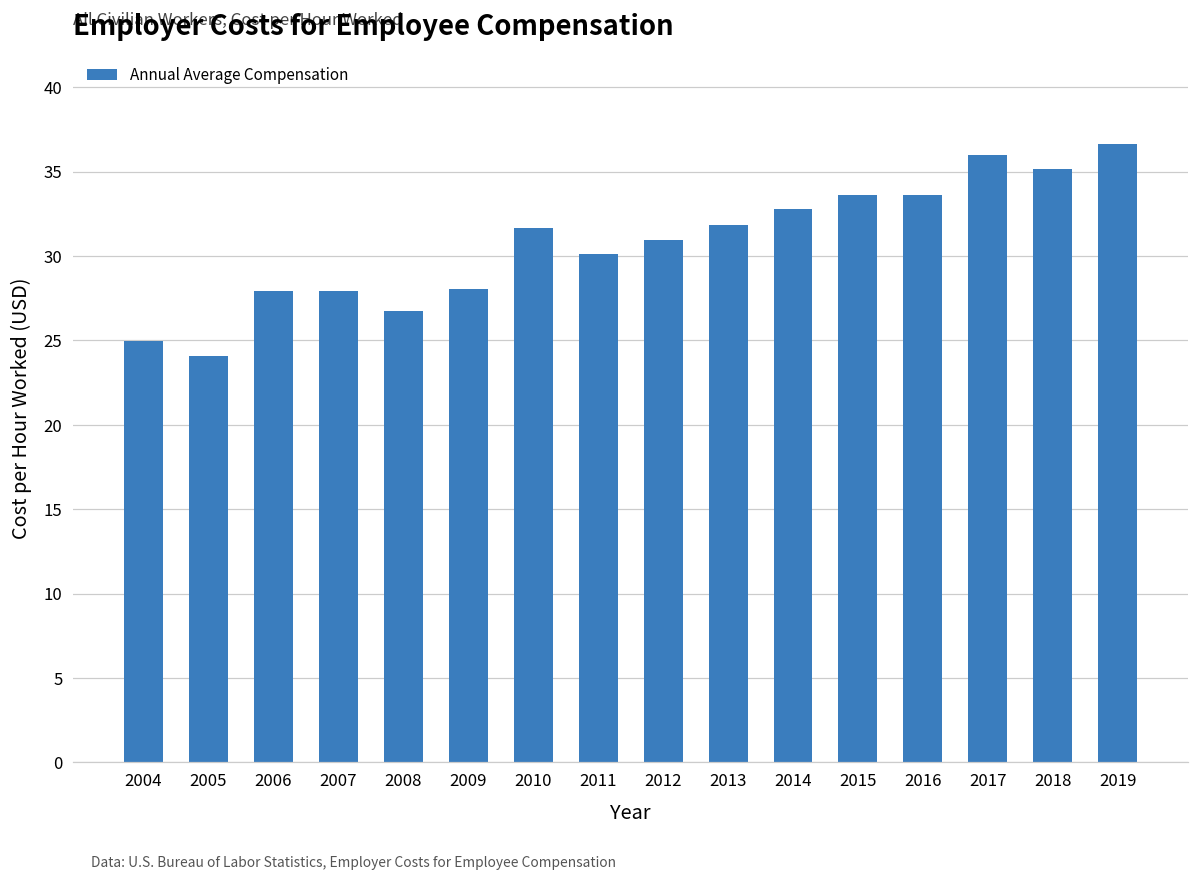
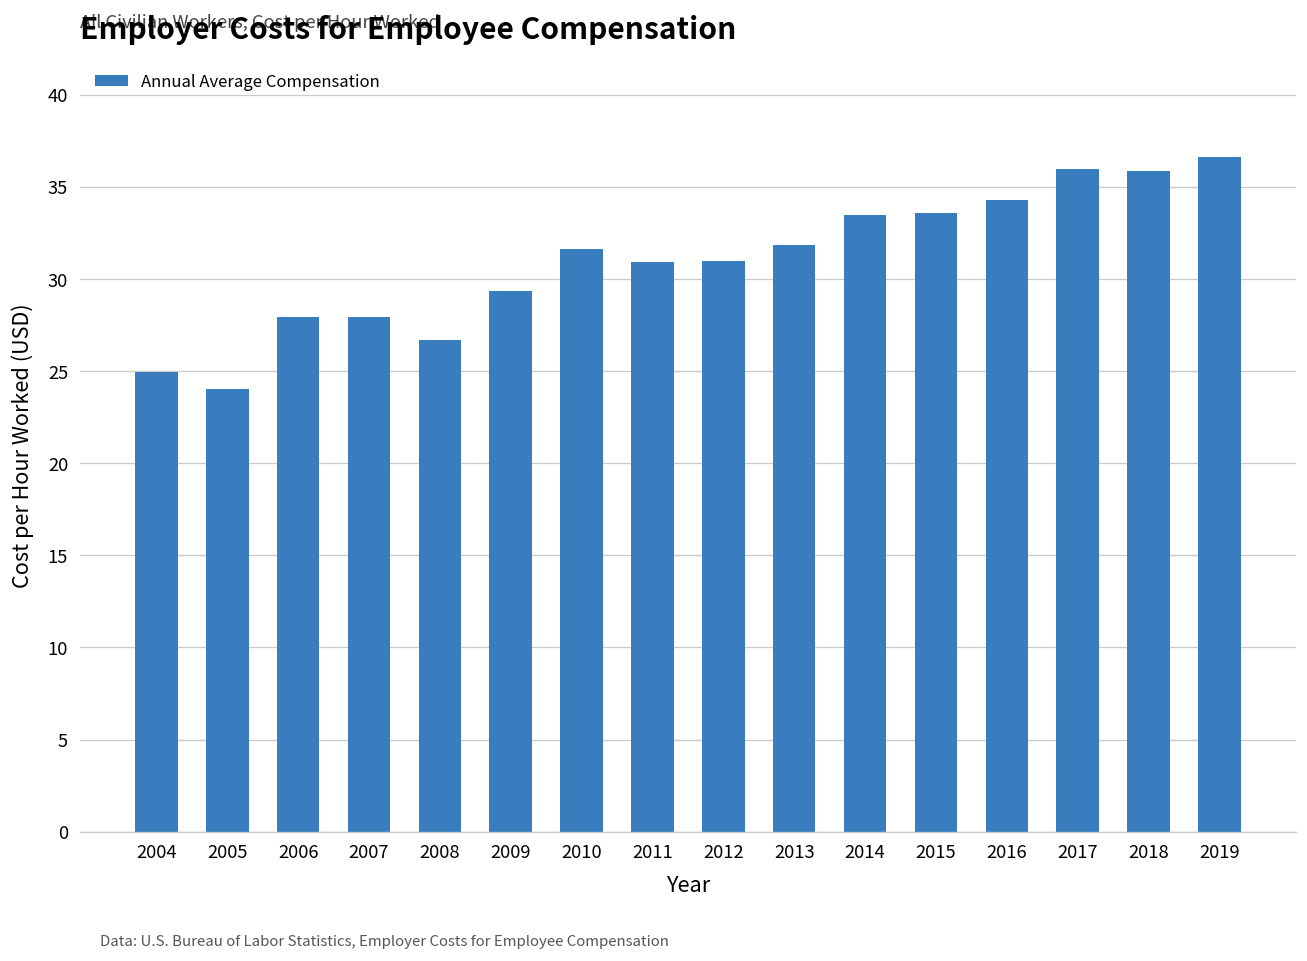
2009: 28.1 -> 29.4
2011: 30.1 -> 30.9
2014: 32.8 -> 33.5
2016: 33.6 -> 34.3
2018: 35.2 -> 35.9
